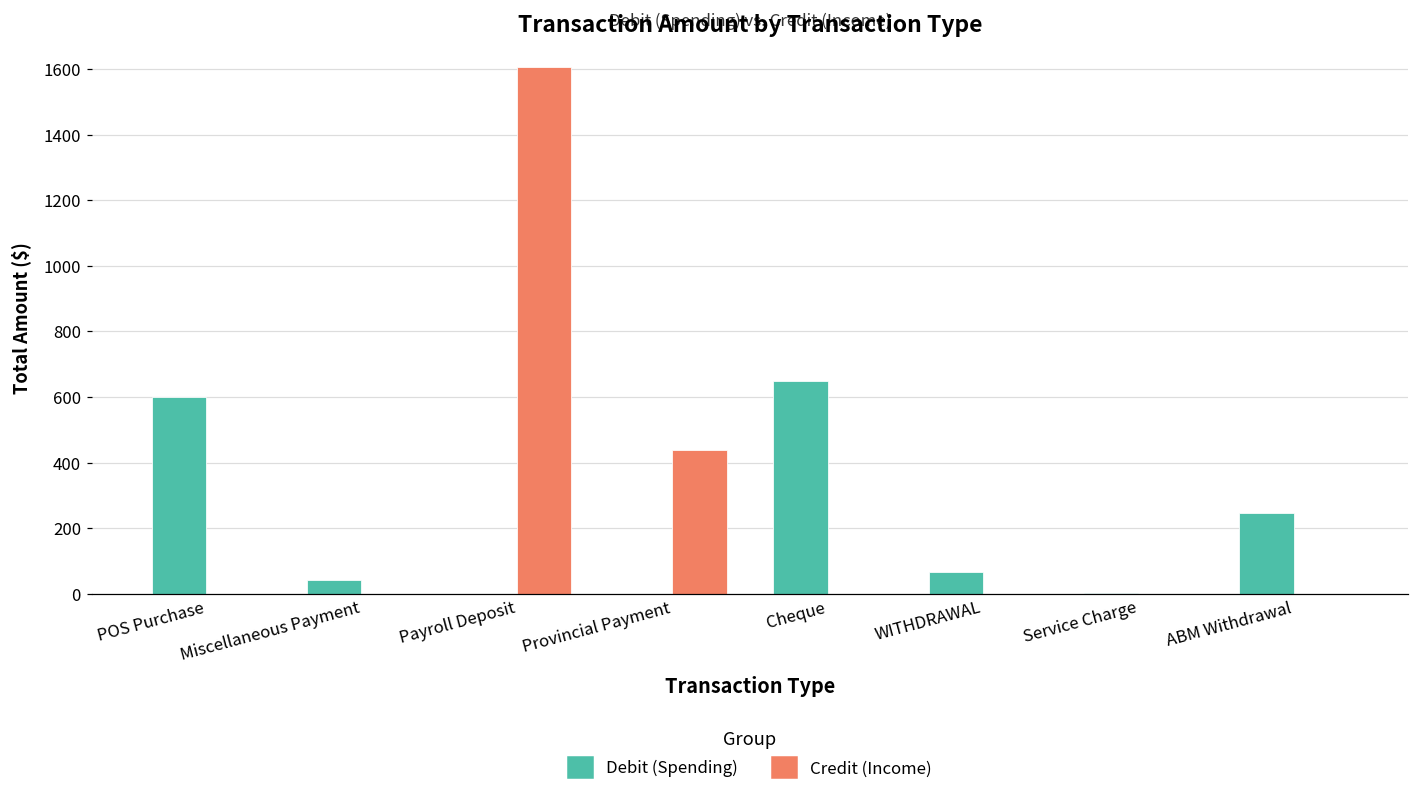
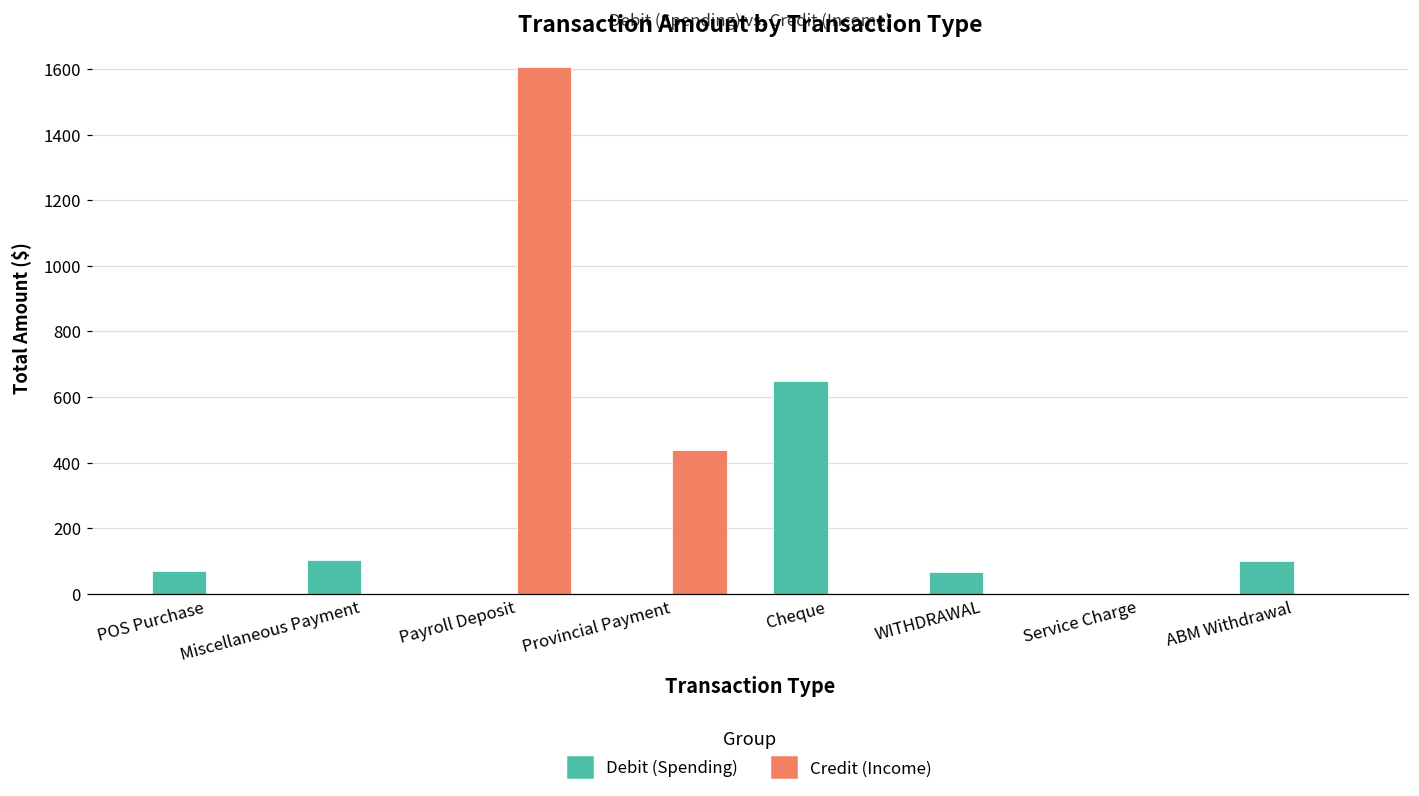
Debit (Spending), POS Purchase: 600 -> 70
Debit (Spending), Miscellaneous Payment: 40 -> 100
Debit (Spending), ABM Withdrawal: 250 -> 100
